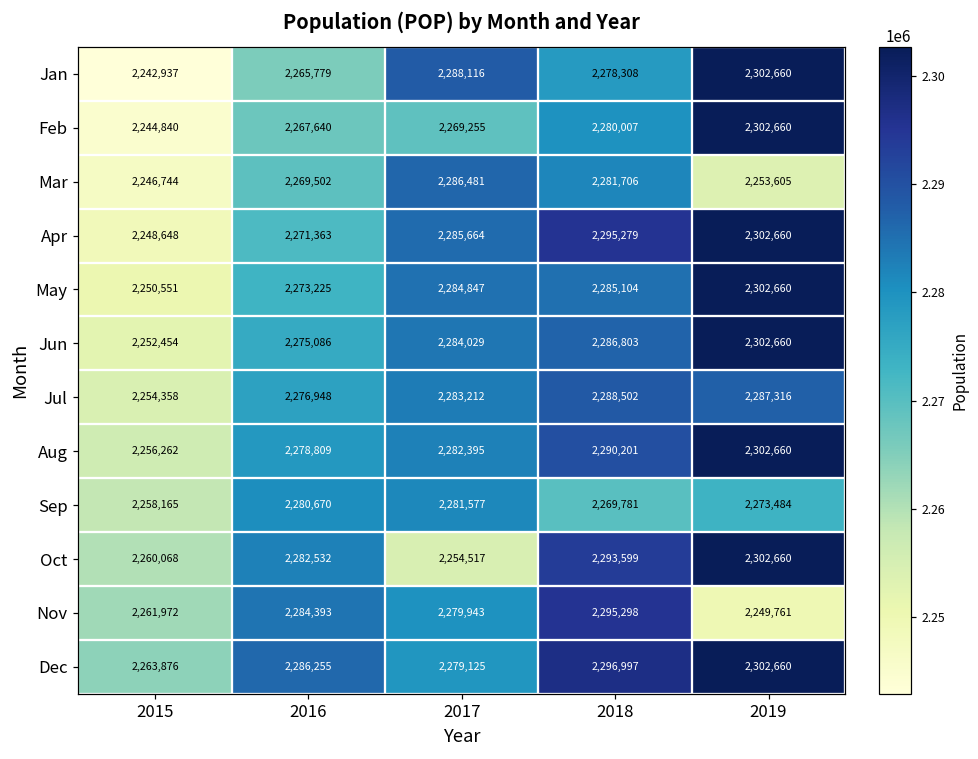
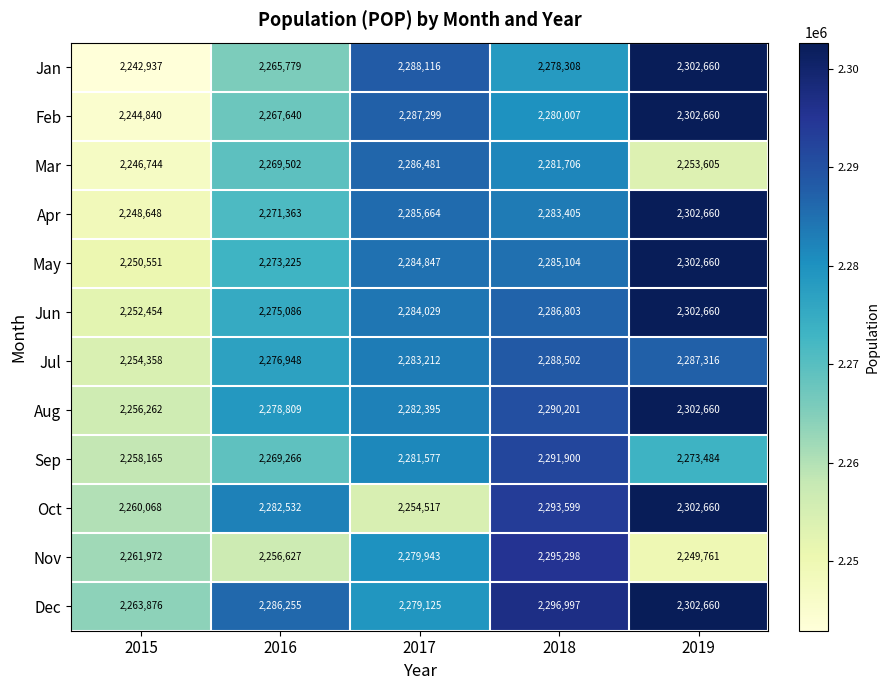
Feb, 2017: 2,269,255 -> 2,287,299
Apr, 2018: 2,295,279 -> 2,283,405
Sep, 2016: 2,280,670 -> 2,269,266
Sep, 2018: 2,269,781 -> 2,291,900
Nov, 2016: 2,284,393 -> 2,256,627
